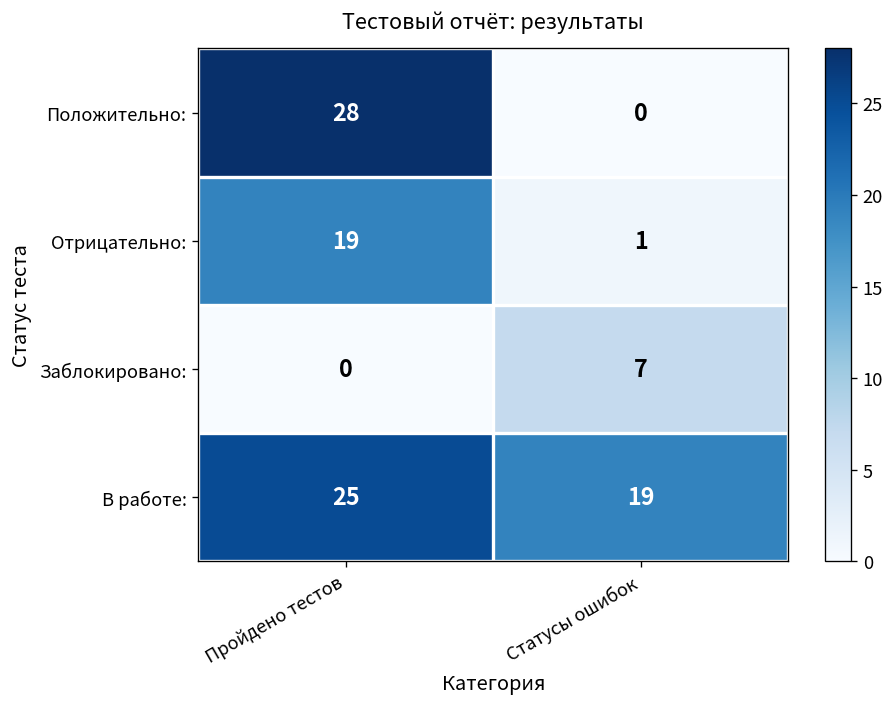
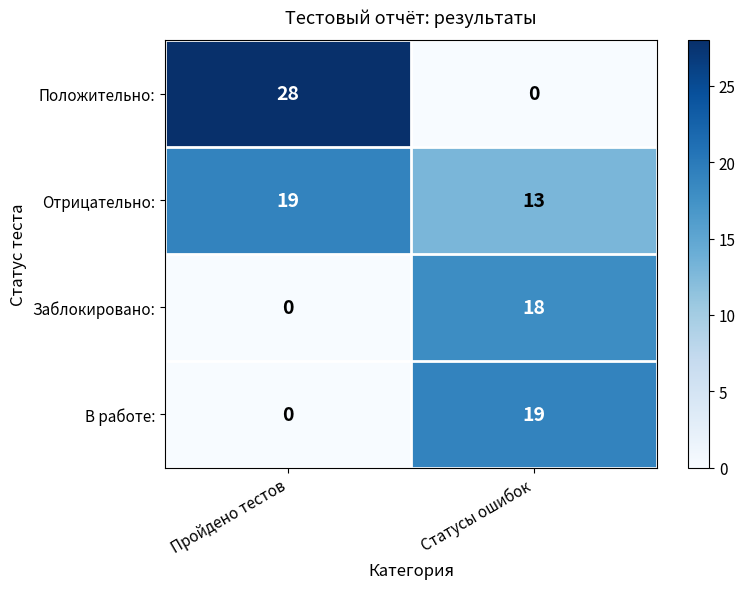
Отрицательно:, Статусы ошибок: 1 -> 13
Заблокировано:, Статусы ошибок: 7 -> 18
В работе:, Пройдено тестов: 25 -> 0
